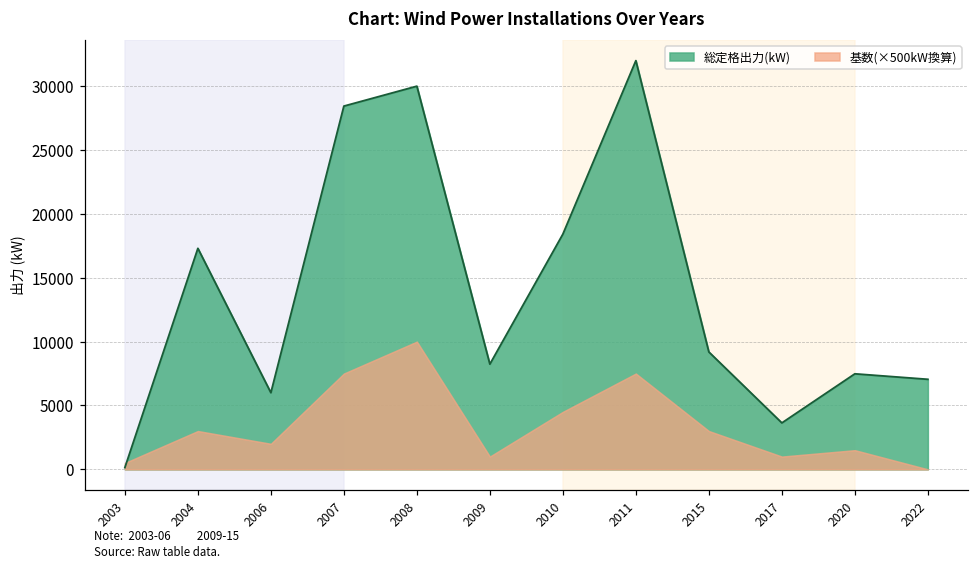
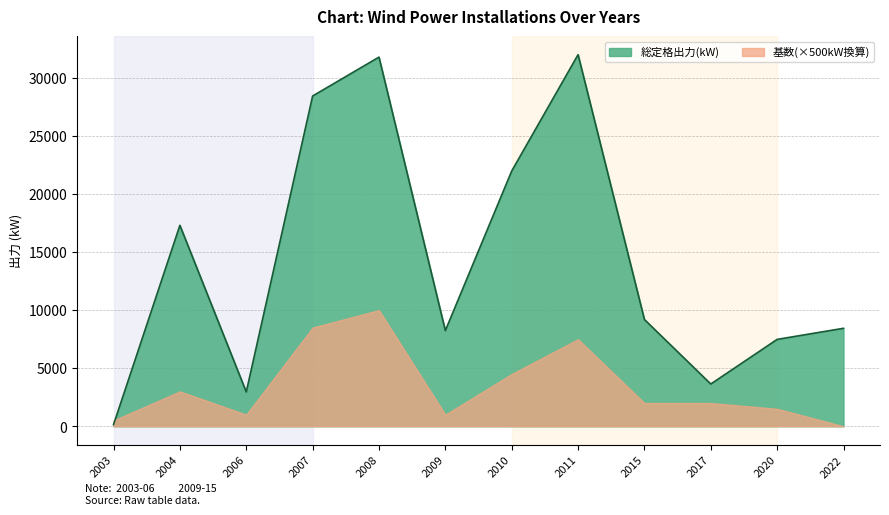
総定格出力(kW), 2006: 6000 -> 3000
基数(×500kW換算), 2006: 2000 -> 1000
基数(×500kW換算), 2007: 7500 -> 8500
総定格出力(kW), 2008: 30000 -> 31800
総定格出力(kW), 2010: 18400 -> 22000
基数(×500kW換算), 2015: 3000 -> 2000
基数(×500kW換算), 2017: 1000 -> 2000
総定格出力(kW), 2022: 7100 -> 8400
